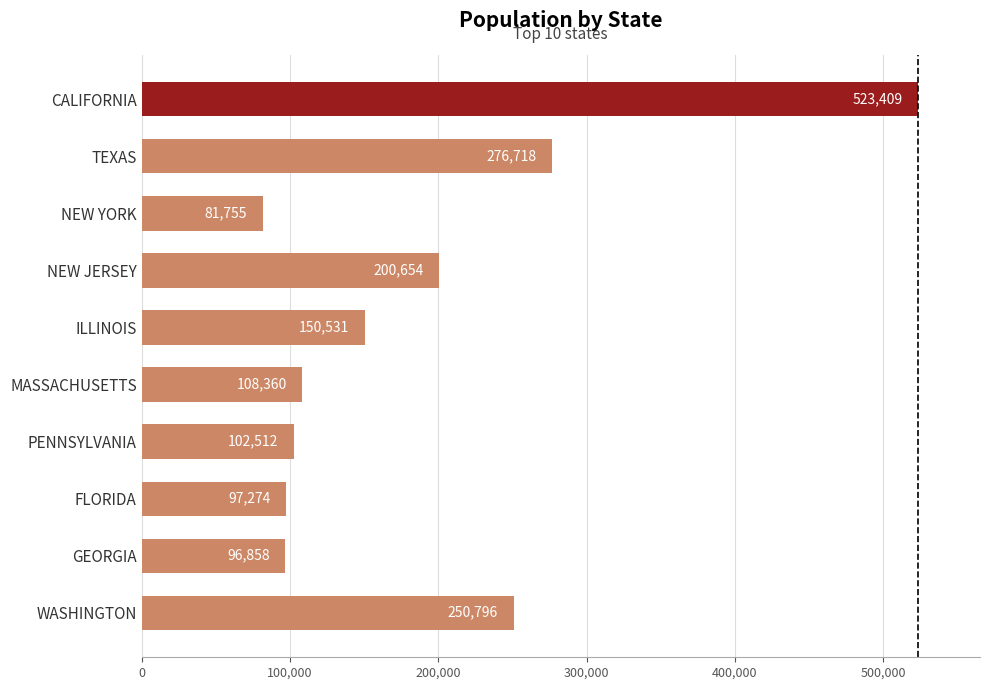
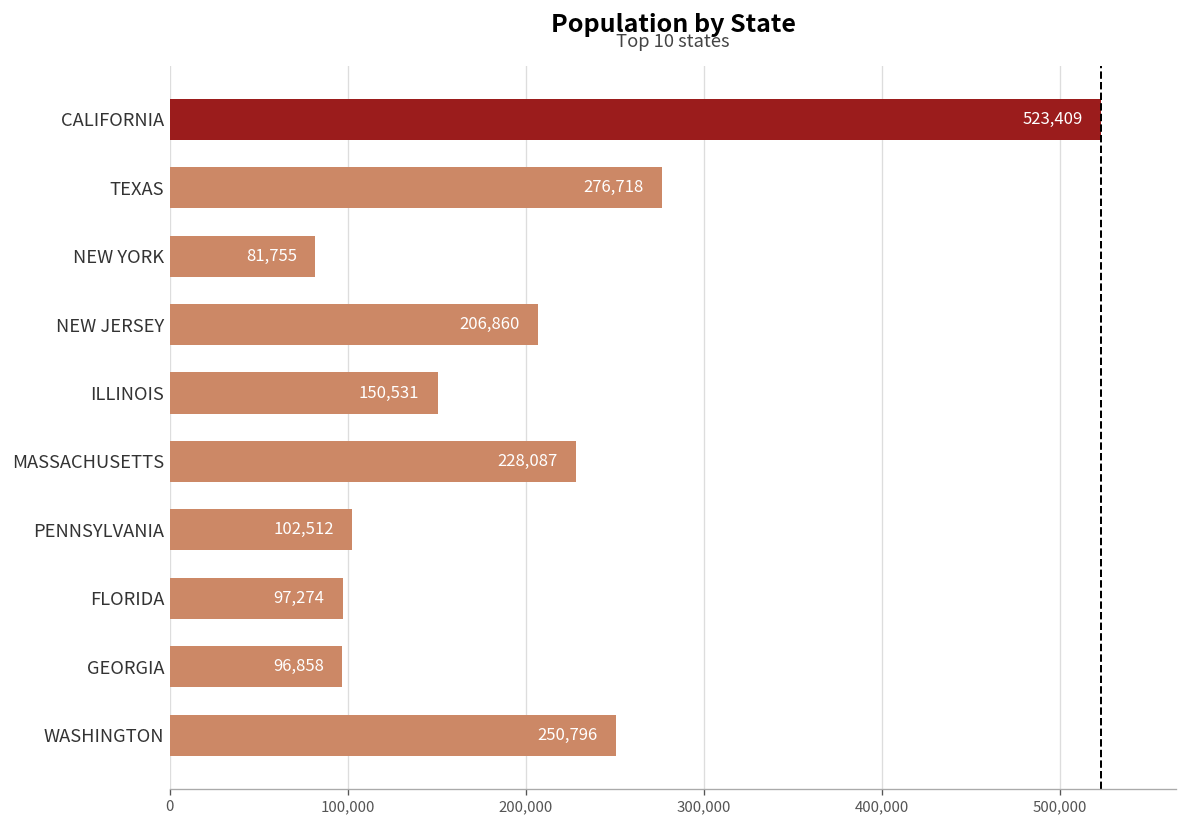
NEW JERSEY: 200,654 -> 206,860
MASSACHUSETTS: 108,360 -> 228,087
